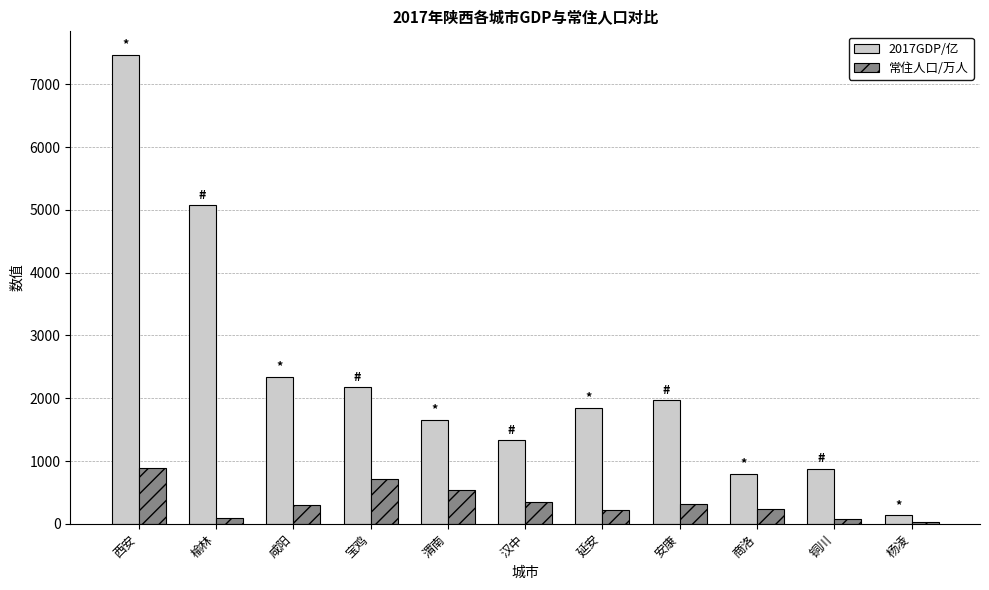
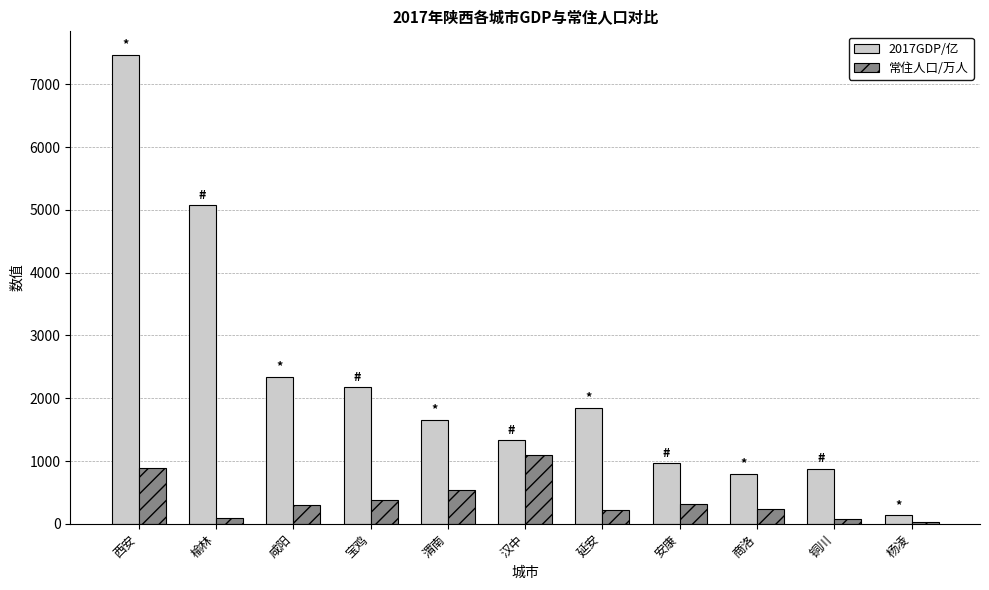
常住人口/万人, 宝鸡: 700 -> 400
常住人口/万人, 汉中: 300 -> 1100
2017GDP/亿, 安康: 2000 -> 1000
